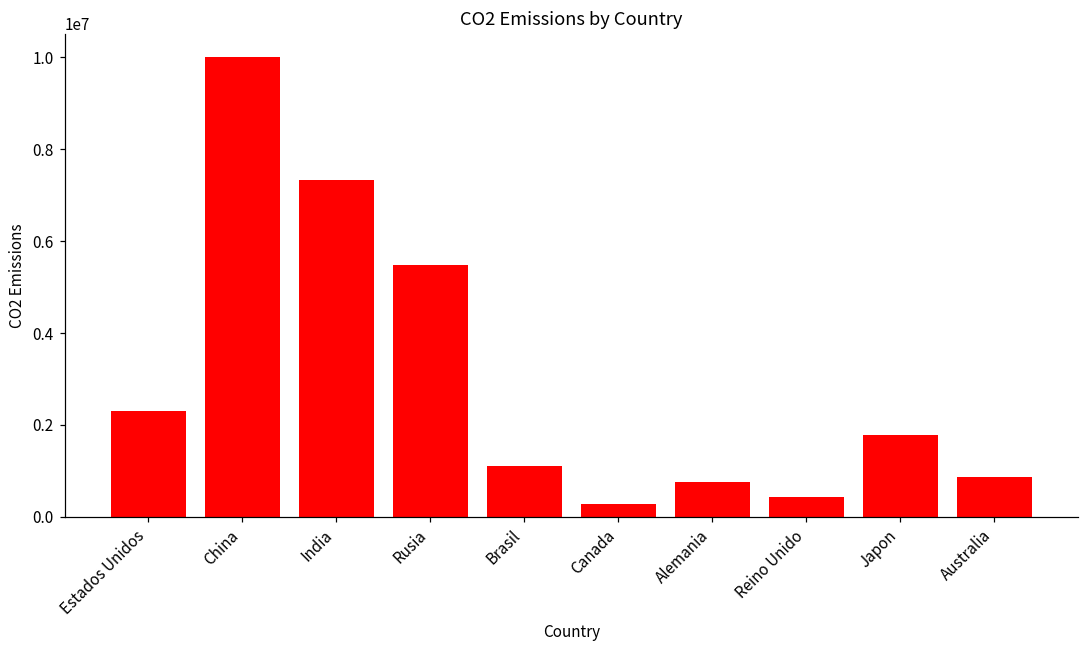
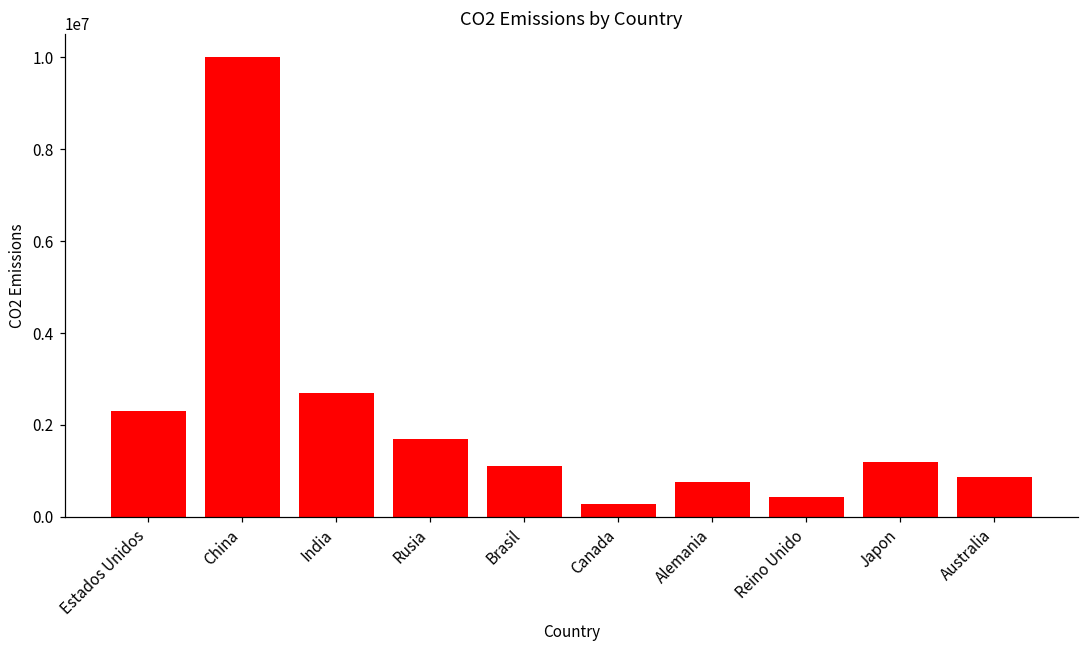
India: 7300000 -> 2700000
Rusia: 5500000 -> 1700000
Japon: 1800000 -> 1200000
